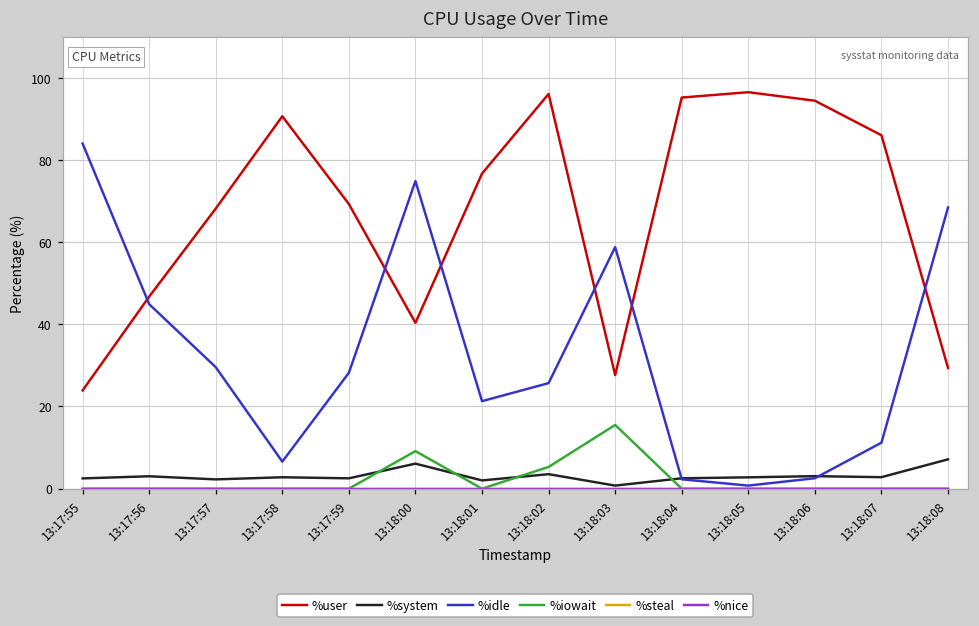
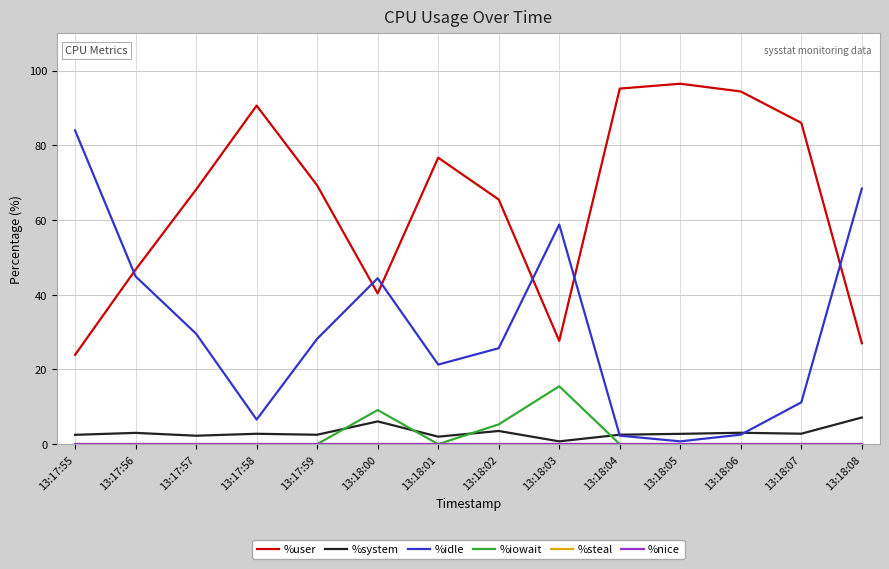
%idle, 13:18:00: 75 -> 44
%user, 13:18:02: 96 -> 65
%user, 13:18:08: 29 -> 27
